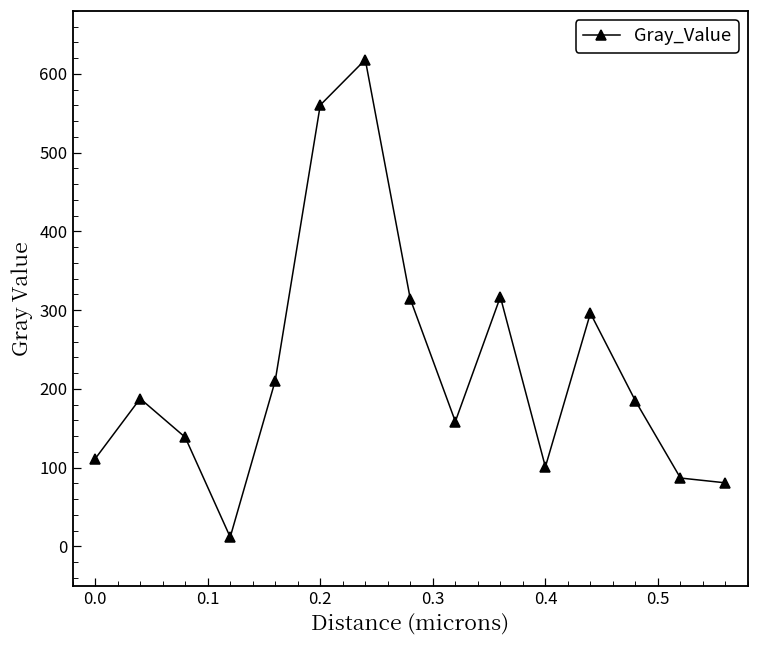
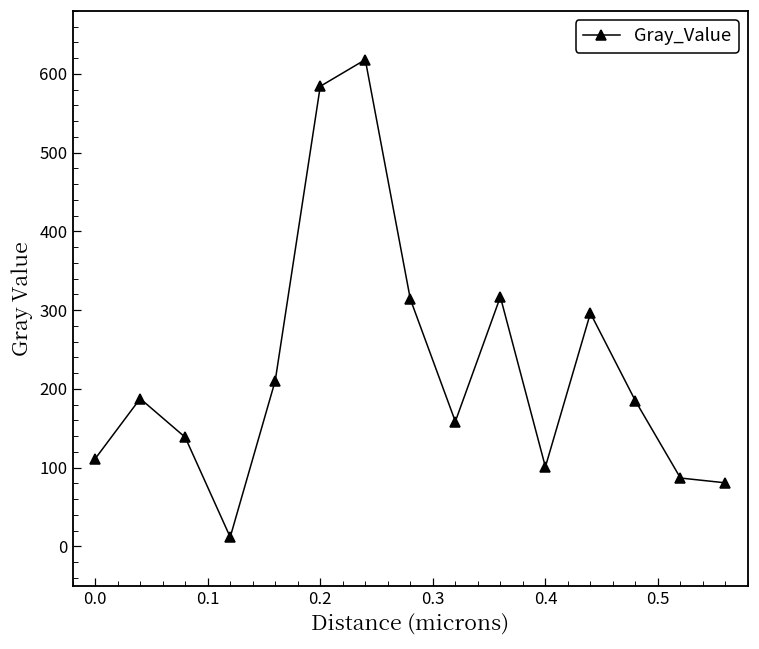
0.2: 560 -> 580
